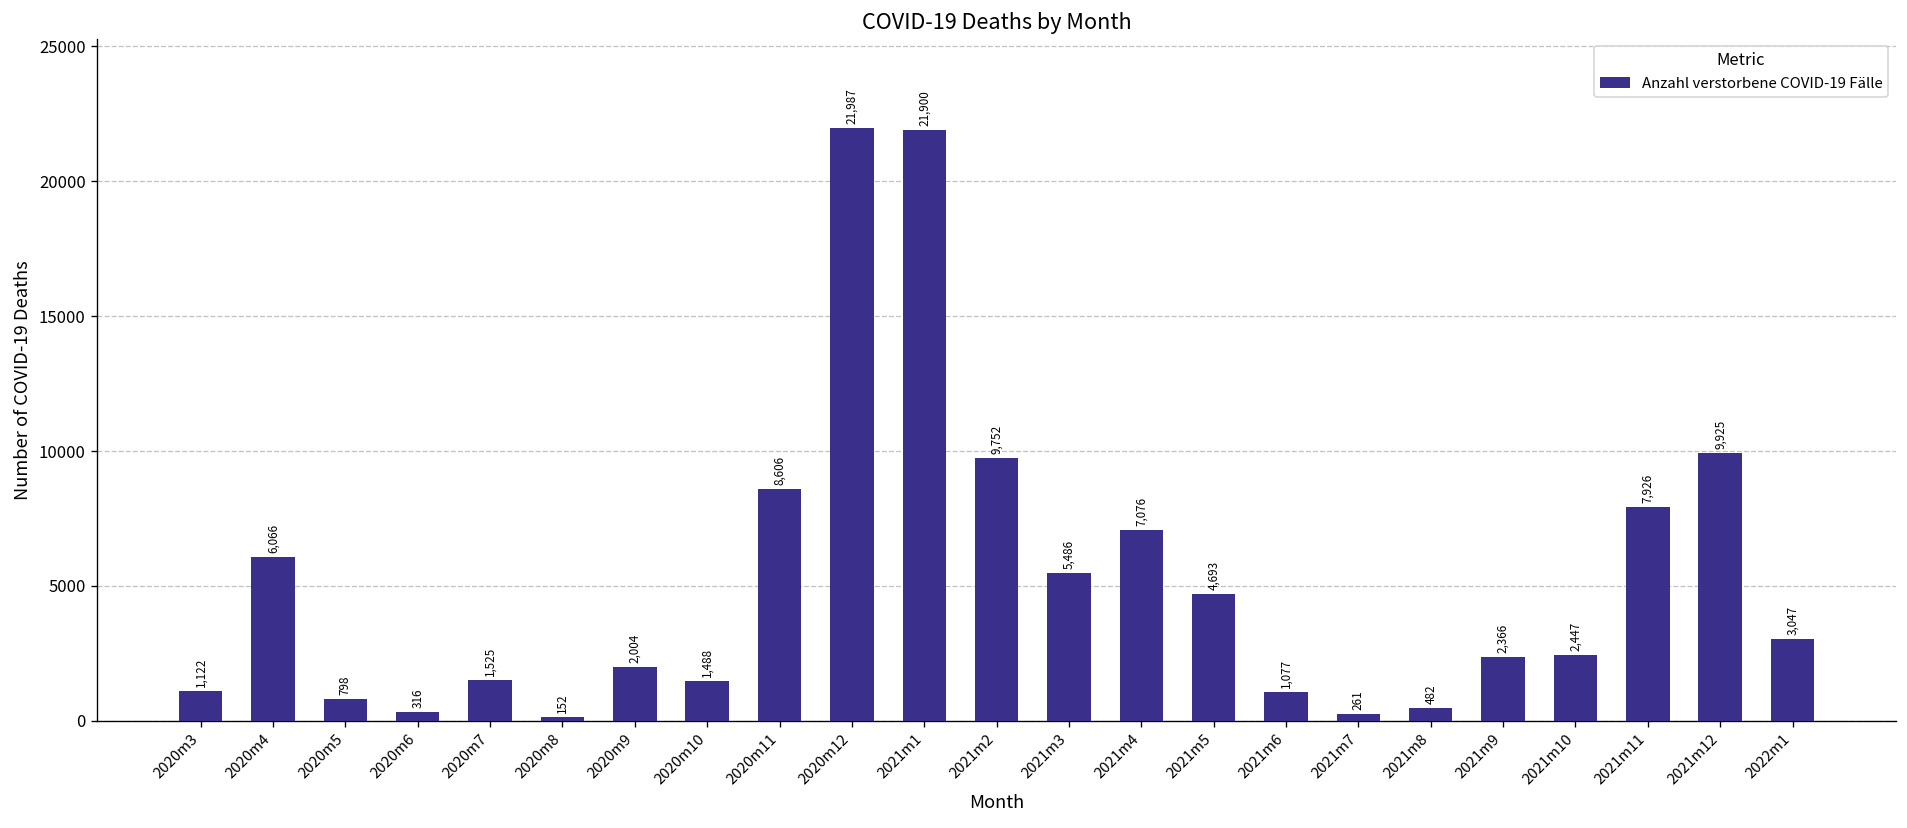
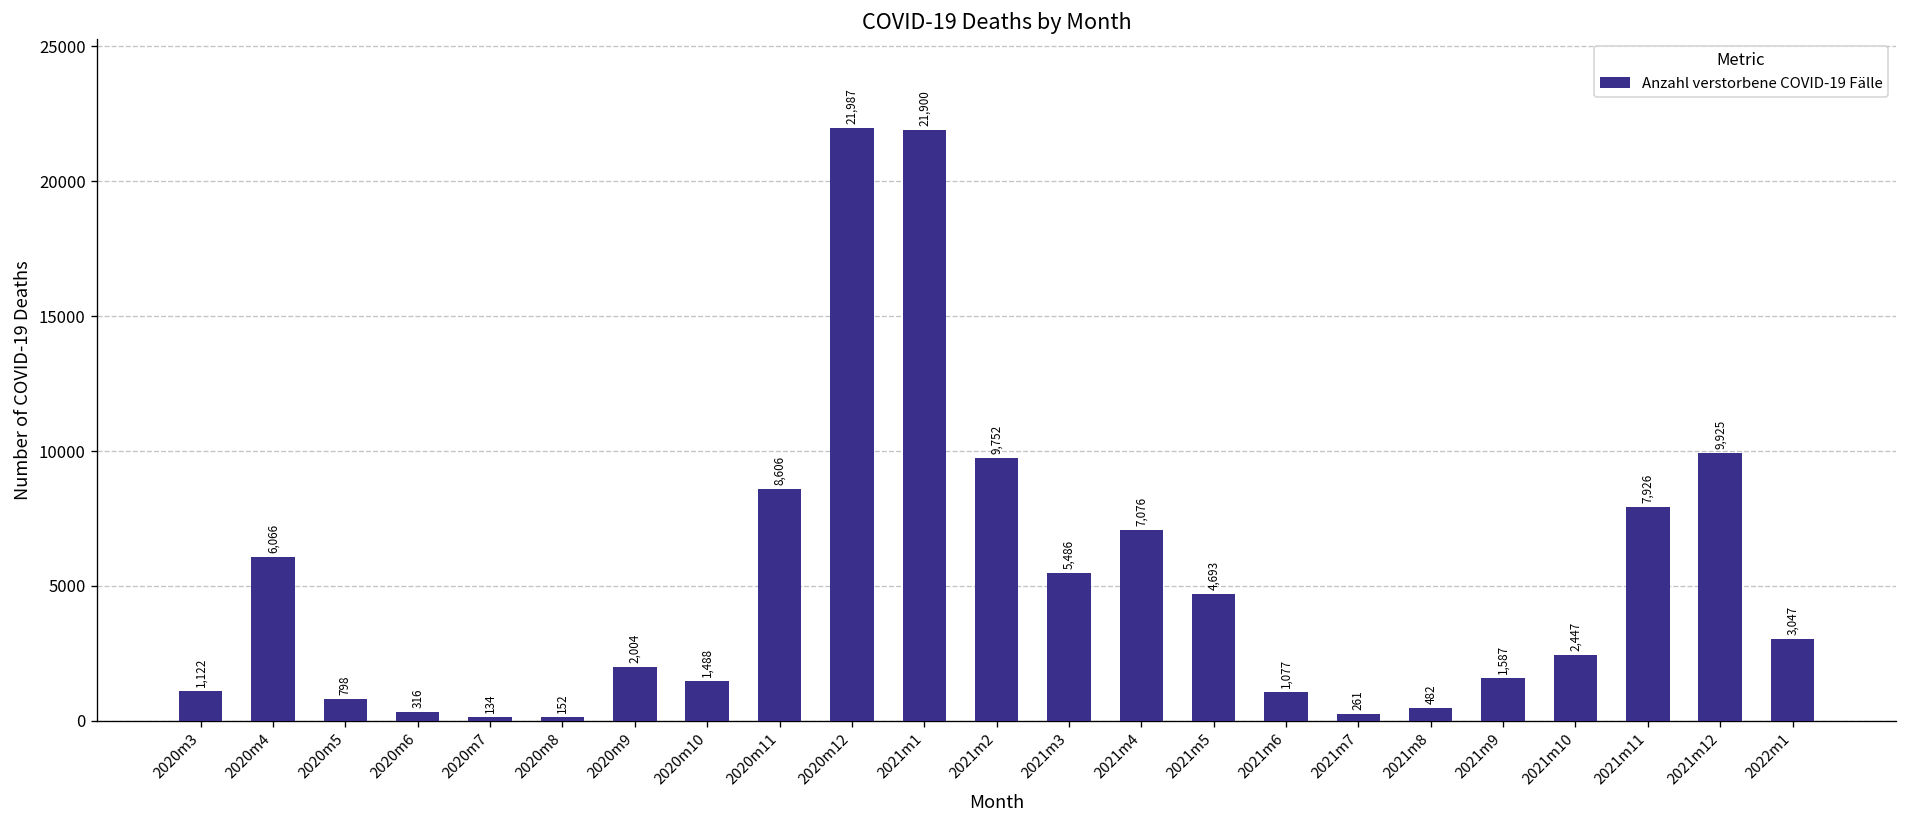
2020m7: 1,525 -> 134
2021m9: 2,366 -> 1,587
